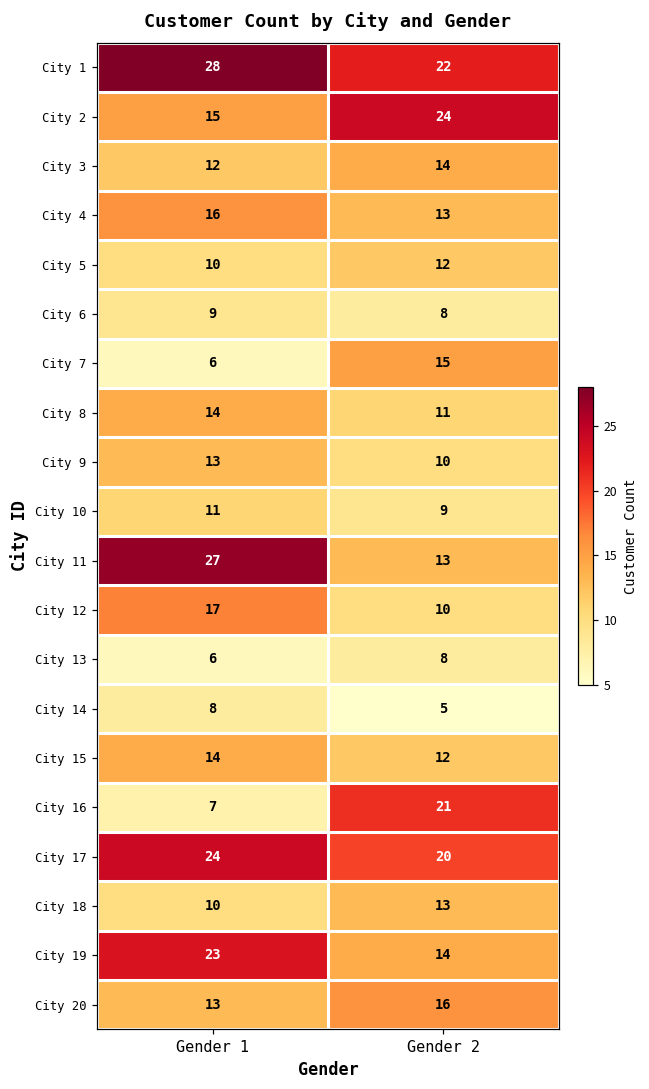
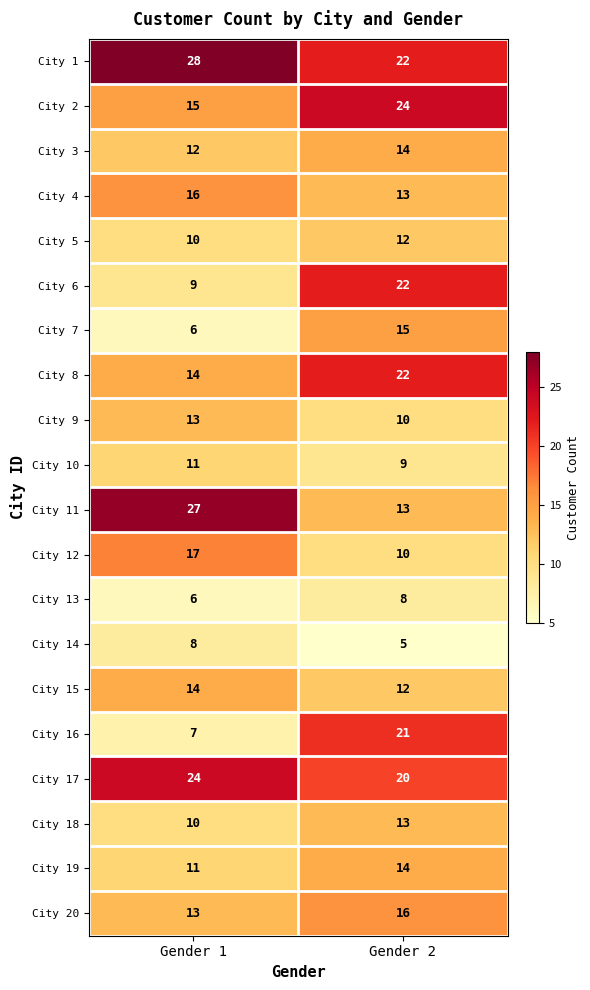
City 6, Gender 2: 8 -> 22
City 8, Gender 2: 11 -> 22
City 19, Gender 1: 23 -> 11
